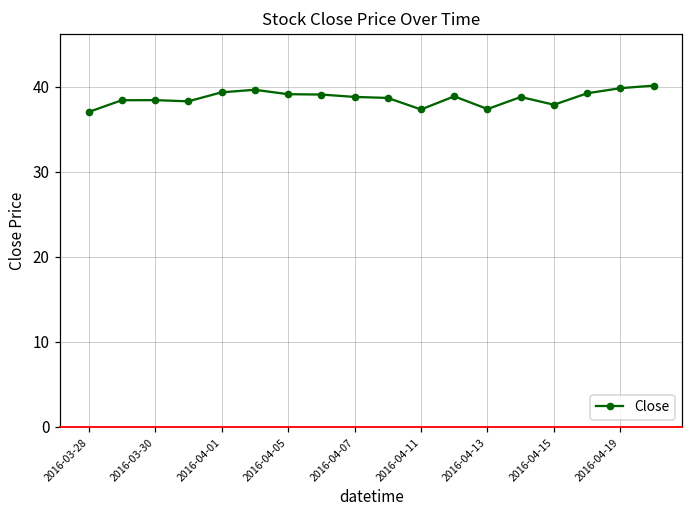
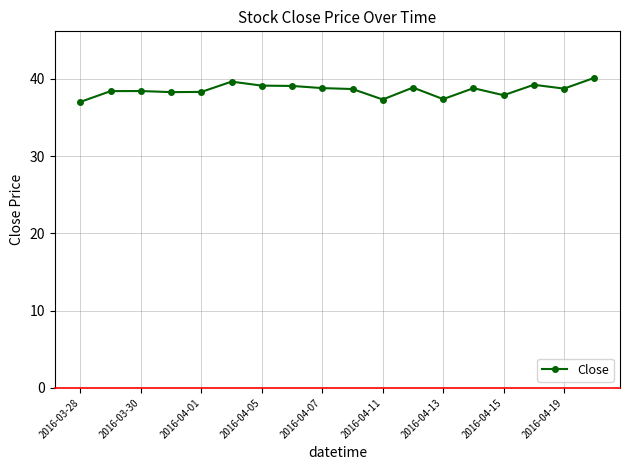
2016-04-01: 39 -> 38
2016-04-19: 40 -> 39
